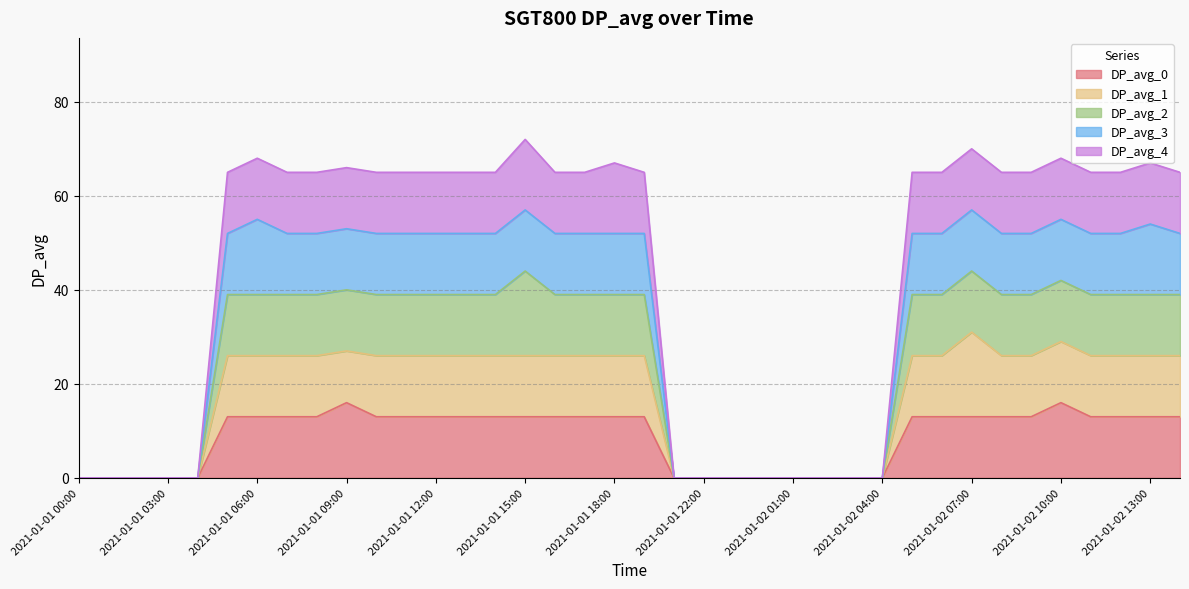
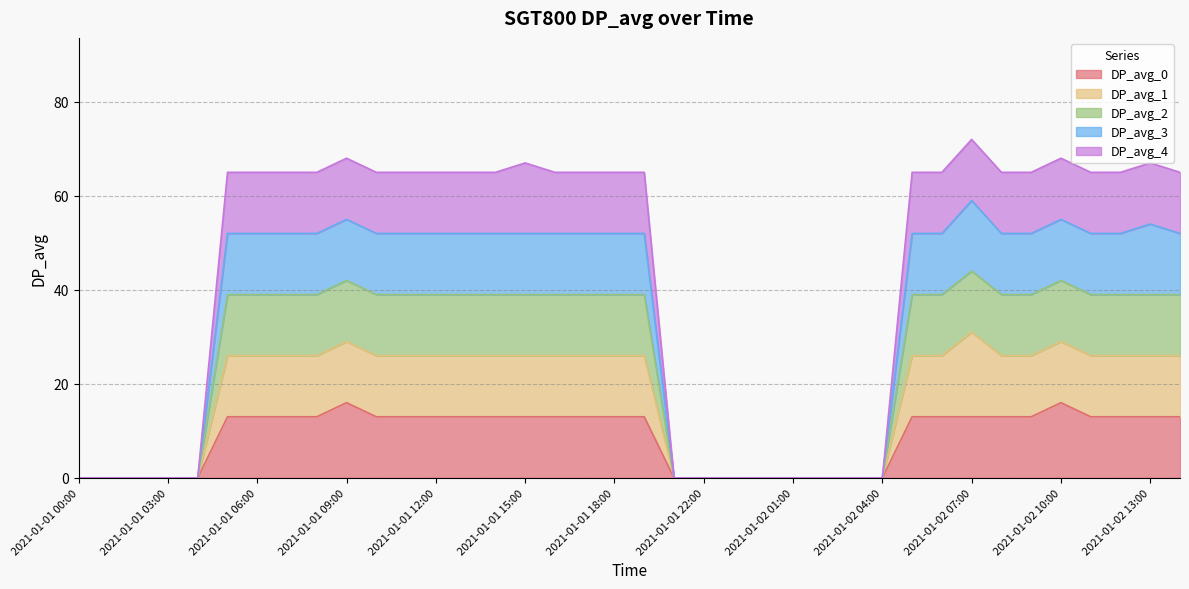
DP_avg_3, 2021-01-01 06:00: 16 -> 13
DP_avg_1, 2021-01-01 09:00: 11 -> 13
DP_avg_2, 2021-01-01 15:00: 18 -> 13
DP_avg_4, 2021-01-01 18:00: 15 -> 13
DP_avg_3, 2021-01-02 07:00: 13 -> 15
